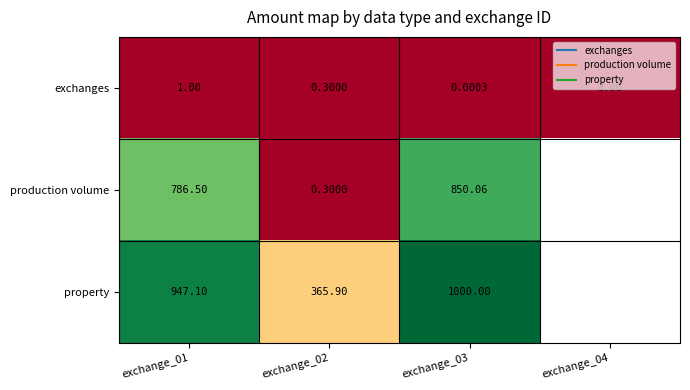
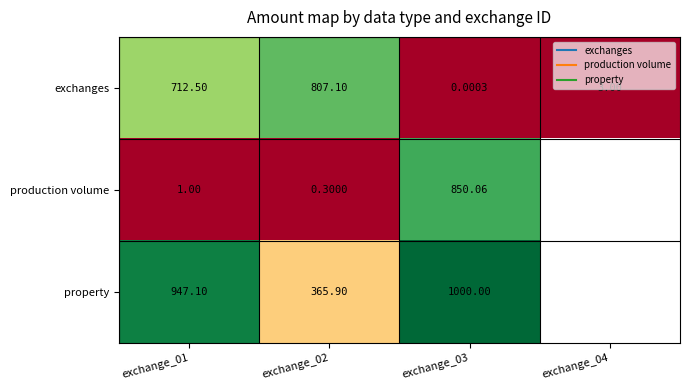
exchanges, exchange_01: 1.00 -> 712.50
exchanges, exchange_02: 0.3000 -> 807.10
production volume, exchange_01: 786.50 -> 1.00
